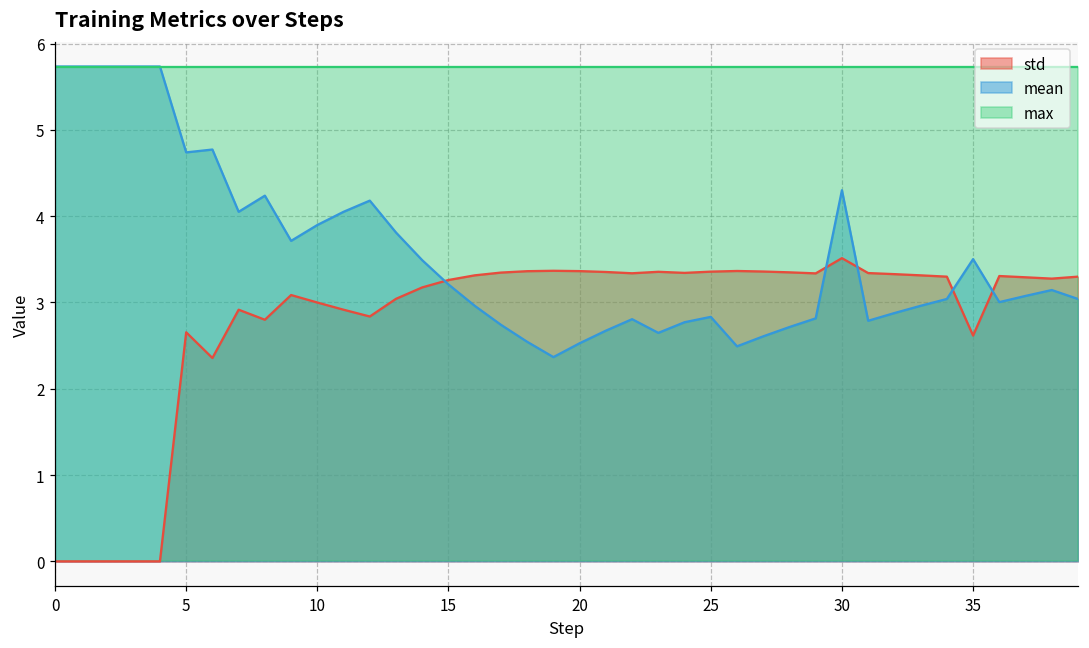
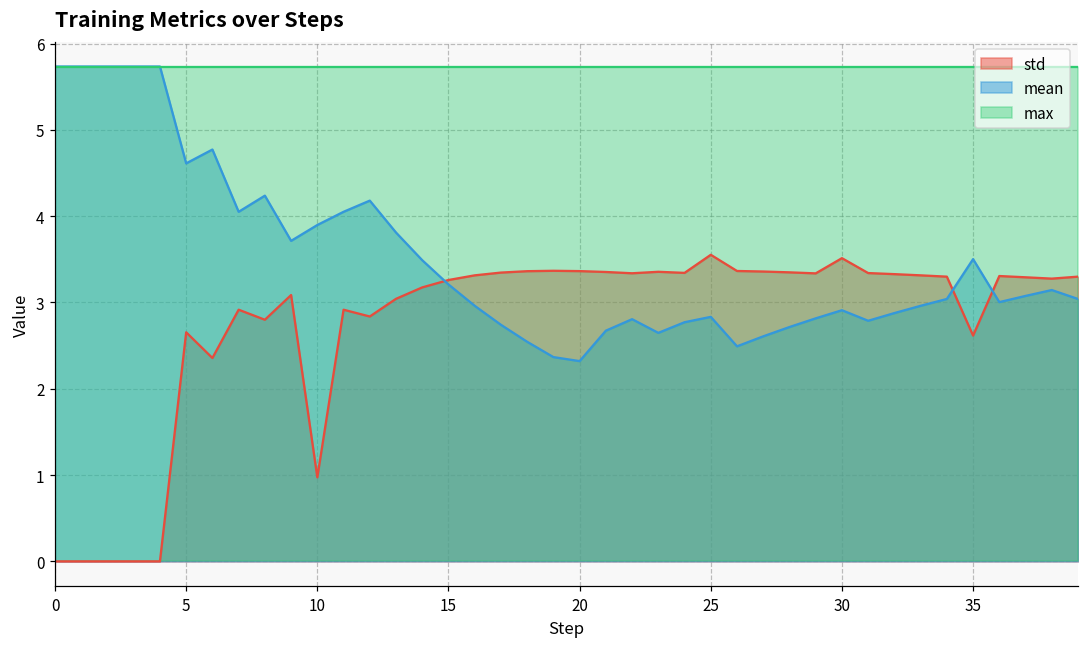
mean, 5: 4.7 -> 4.6
std, 10: 3.0 -> 1.0
mean, 20: 2.5 -> 2.3
std, 25: 3.4 -> 3.6
mean, 30: 4.3 -> 2.9
